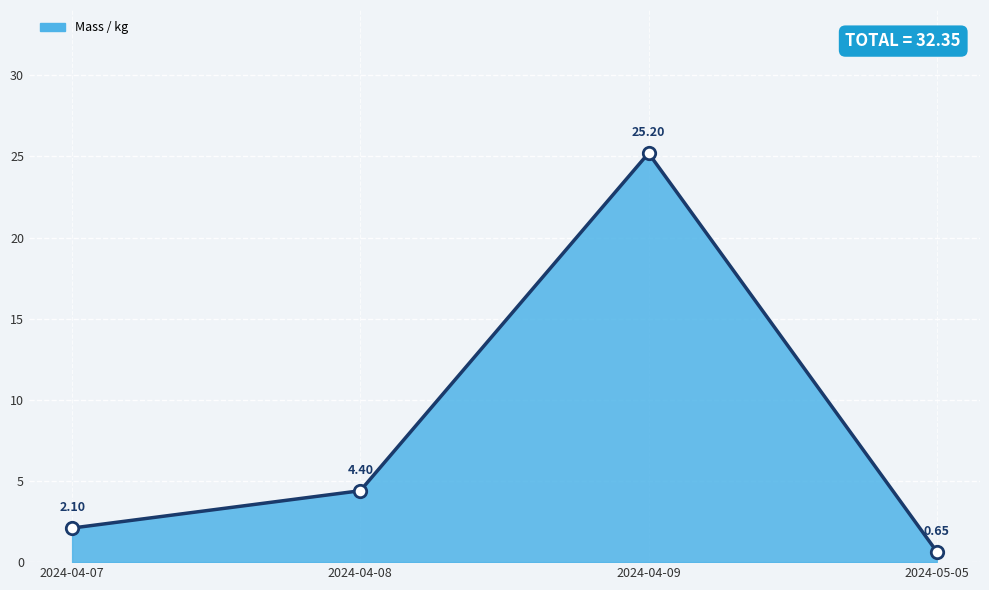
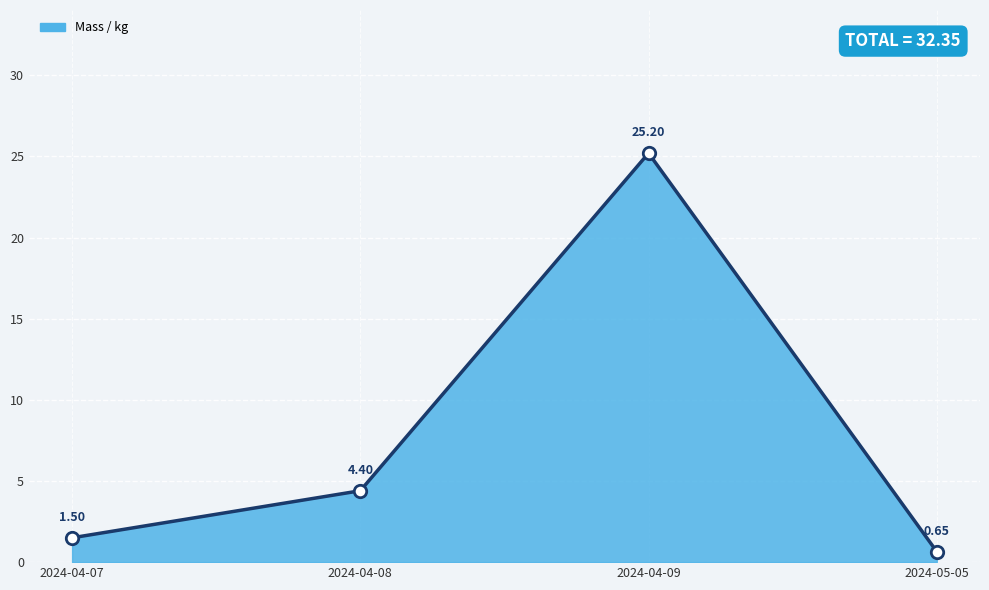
2024-04-07: 2.10 -> 1.50
